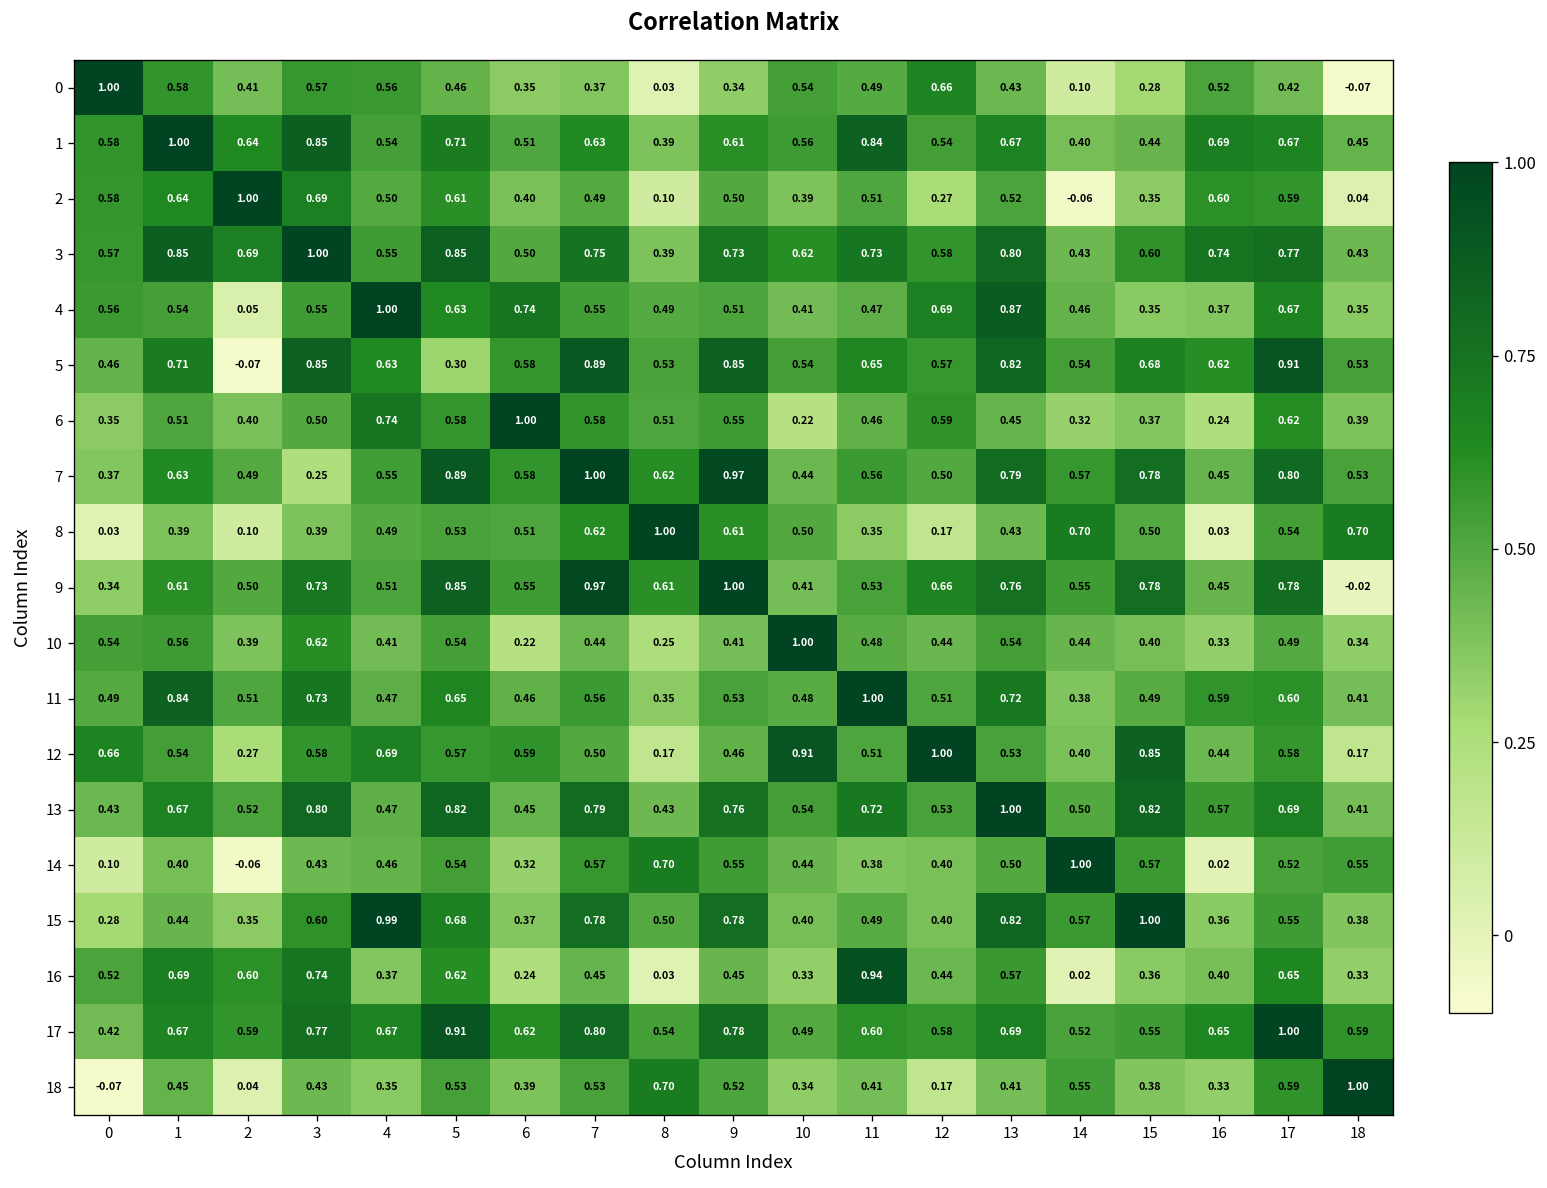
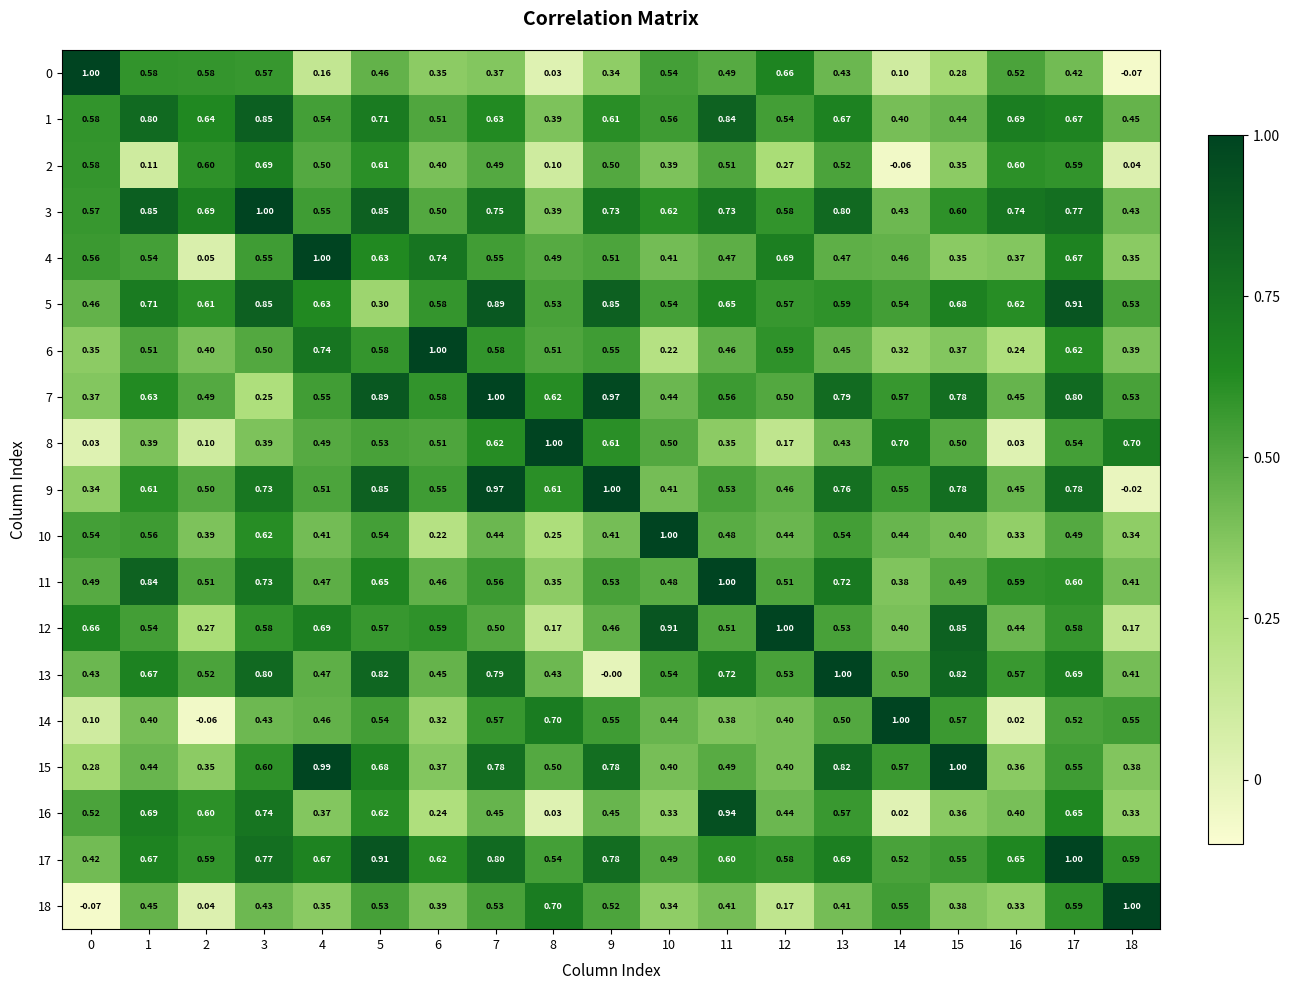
0, 2: 0.41 -> 0.58
0, 4: 0.56 -> 0.16
1, 1: 1.00 -> 0.80
2, 1: 0.64 -> 0.11
2, 2: 1.00 -> 0.60
4, 13: 0.87 -> 0.47
5, 2: -0.07 -> 0.61
5, 13: 0.82 -> 0.59
9, 12: 0.66 -> 0.46
13, 9: 0.76 -> -0.00
